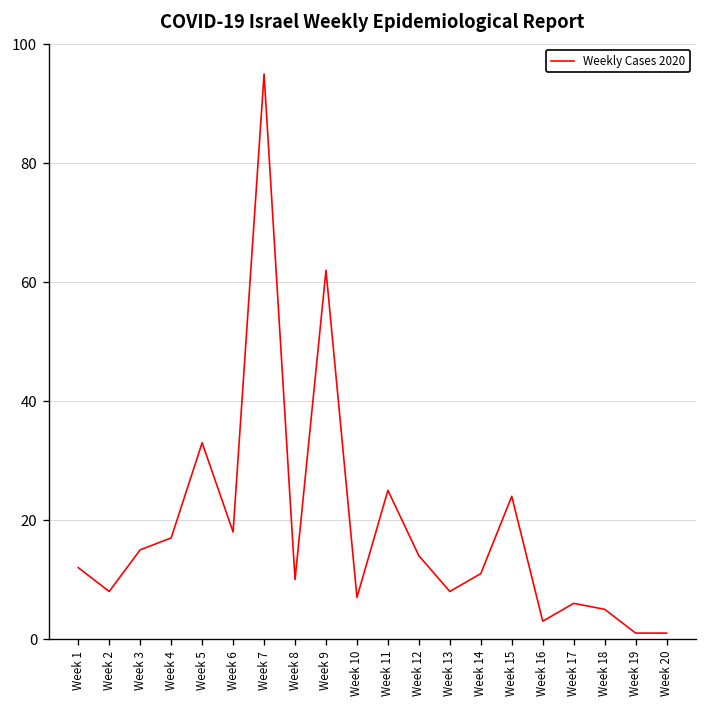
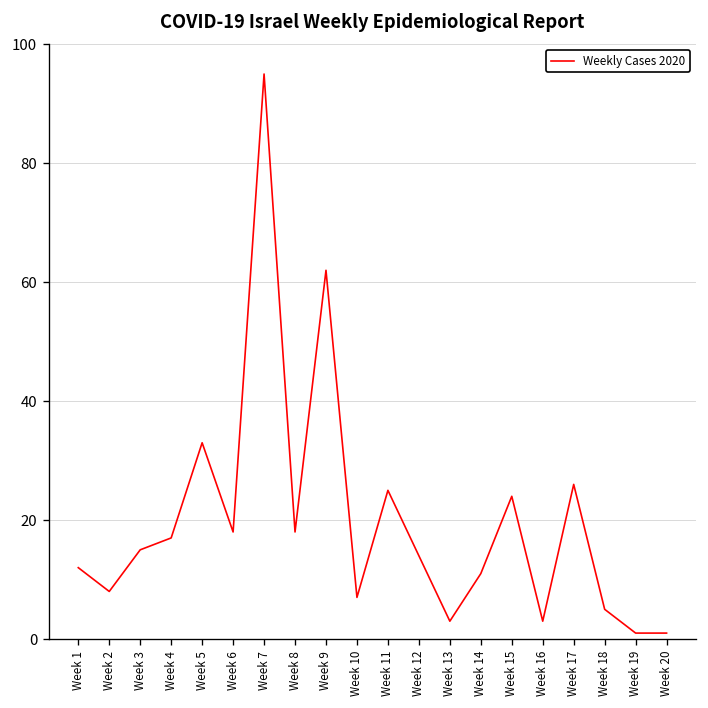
Week 8: 10 -> 18
Week 13: 8 -> 3
Week 17: 6 -> 26
